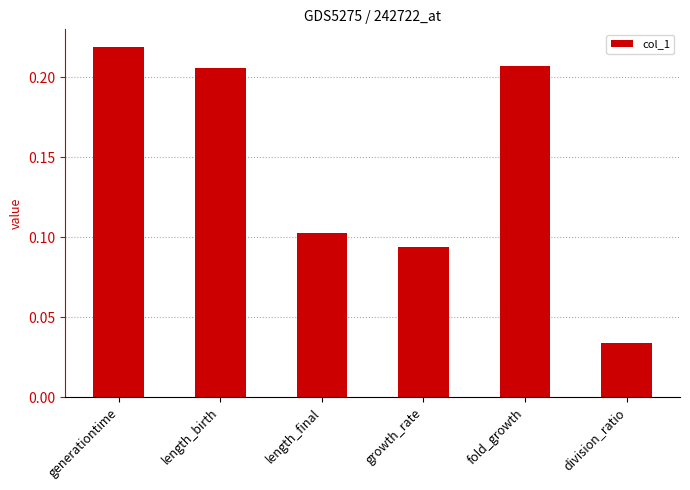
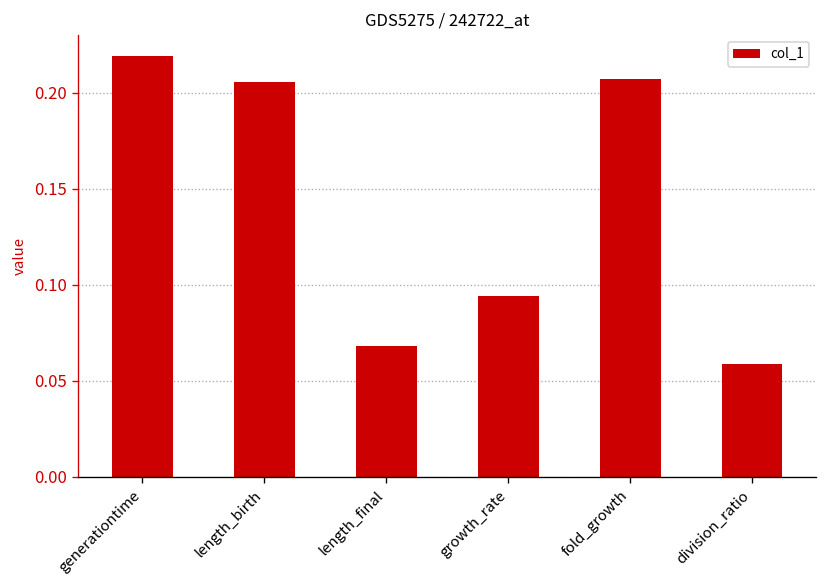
length_final: 0.102 -> 0.068
division_ratio: 0.034 -> 0.059
